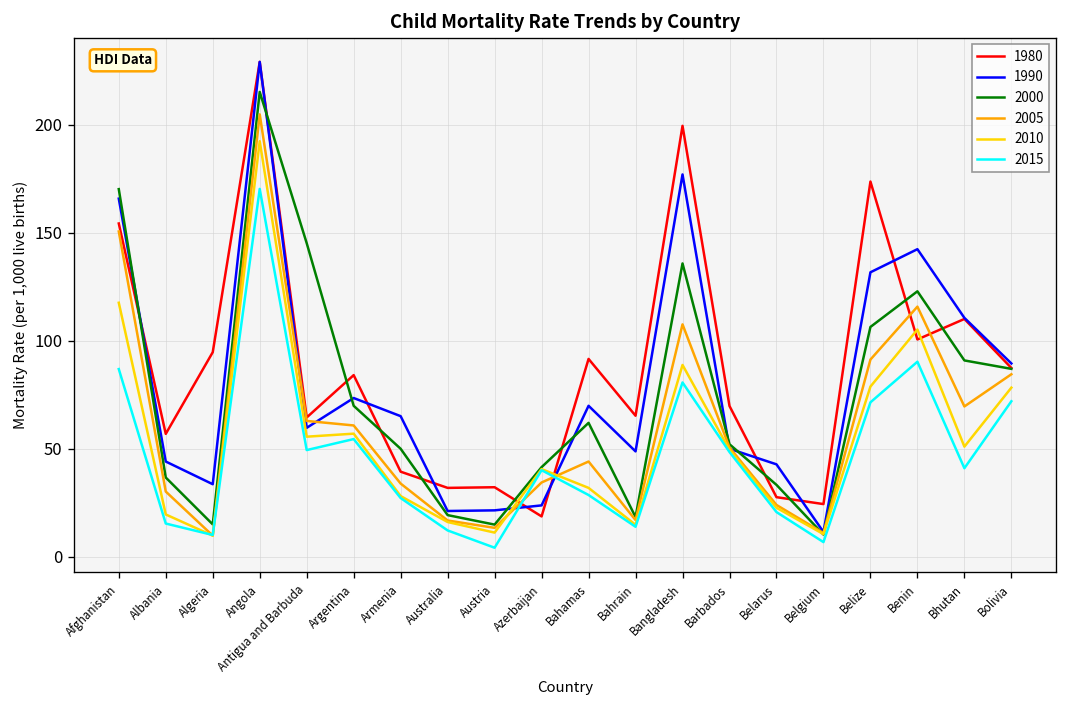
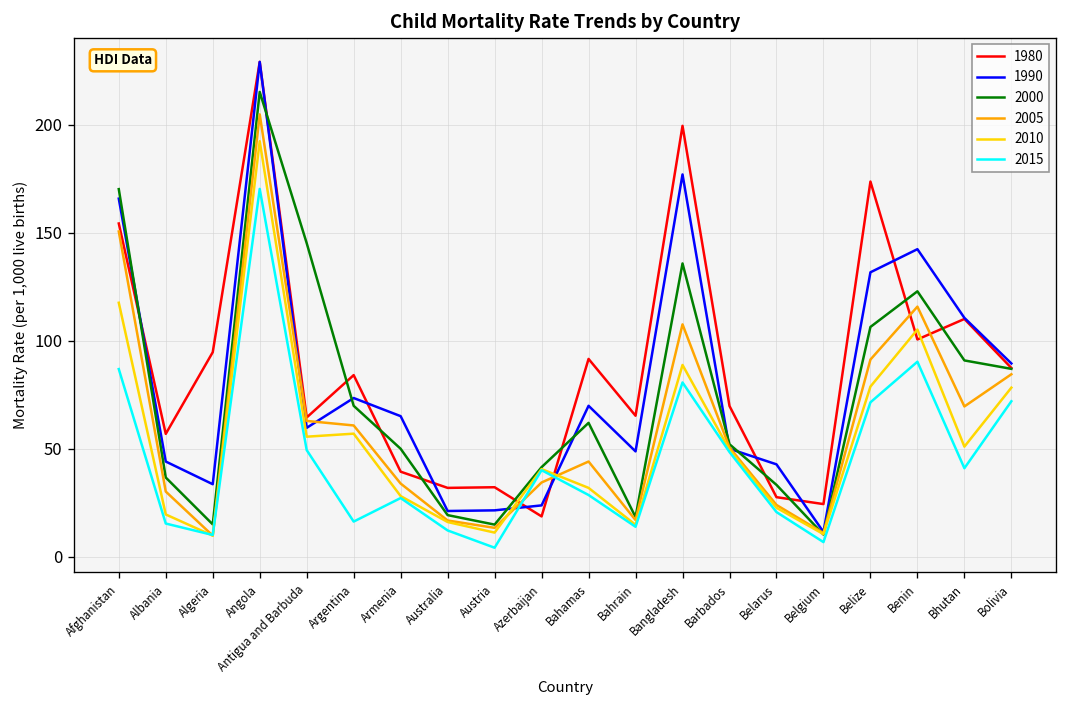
2015, Argentina: 54 -> 16
